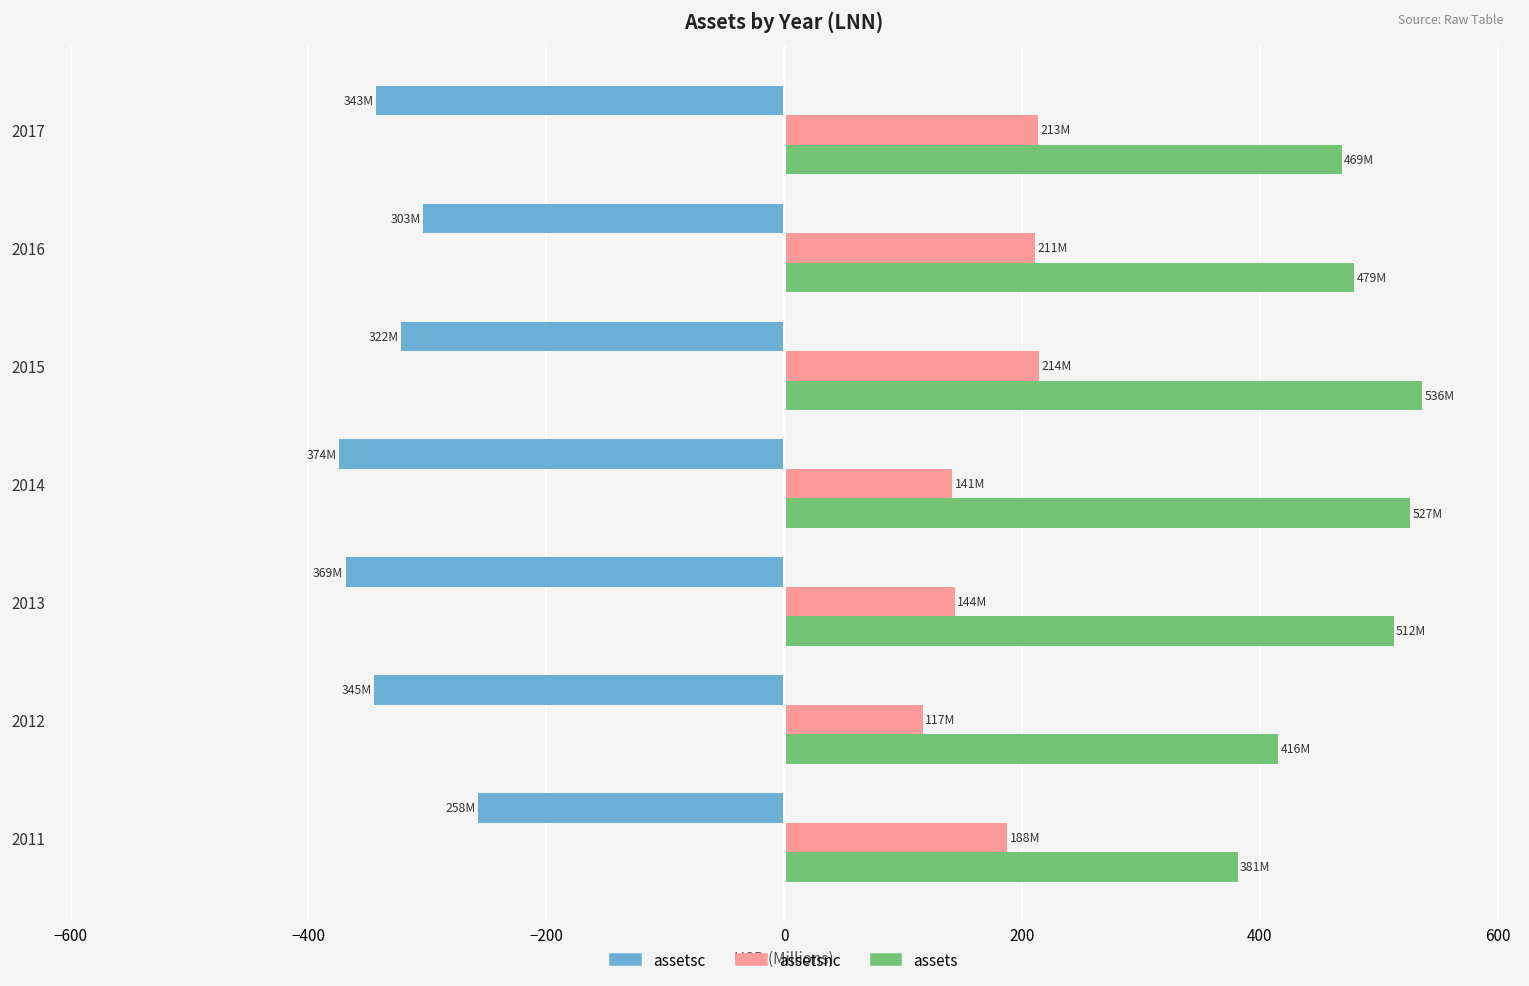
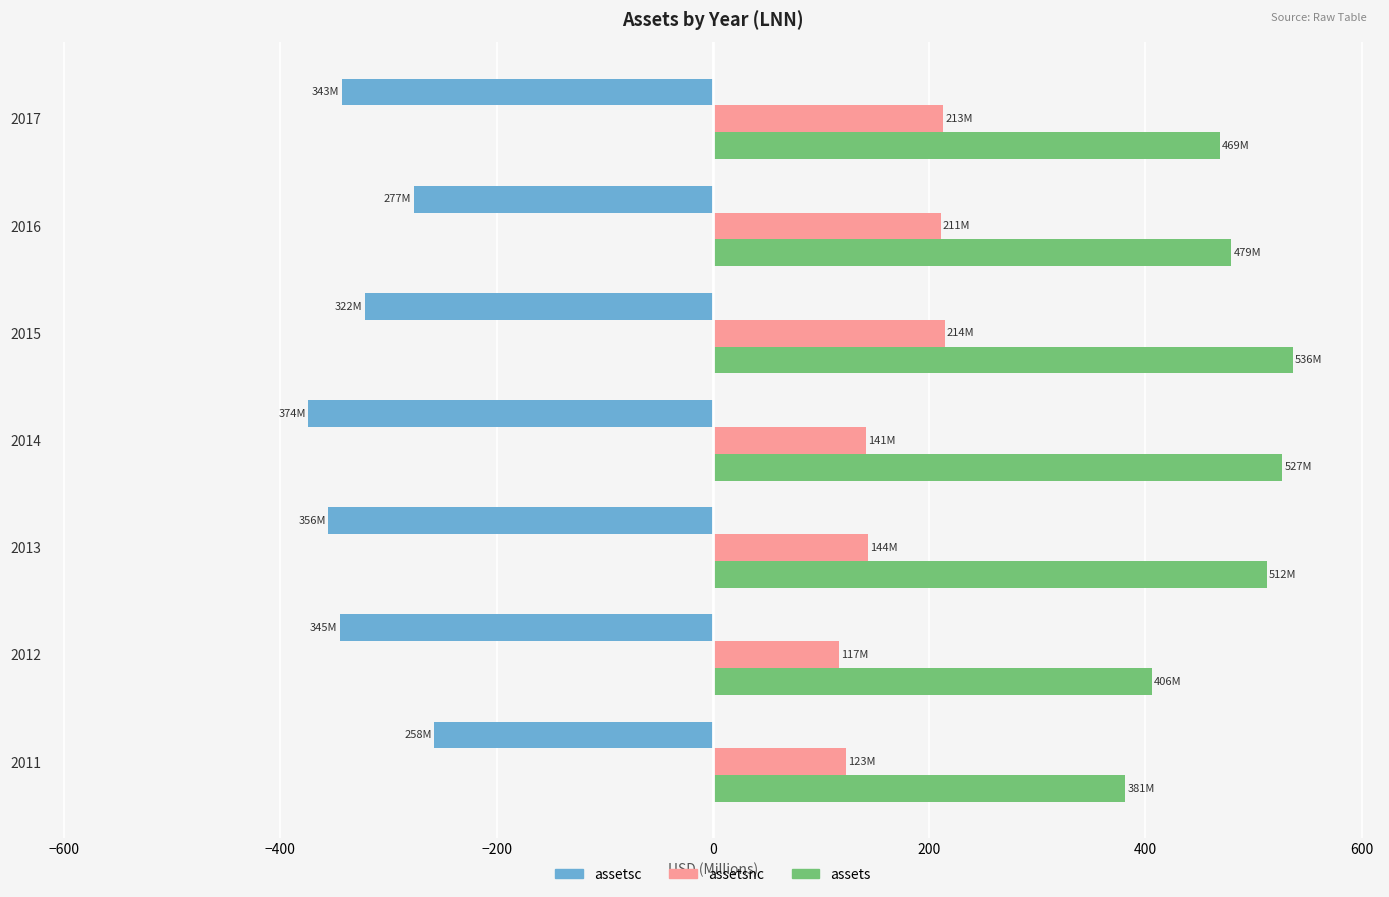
assetsc, 2016: 303M -> 277M
assetsc, 2013: 369M -> 356M
assets, 2012: 416M -> 406M
assetsnc, 2011: 188M -> 123M
